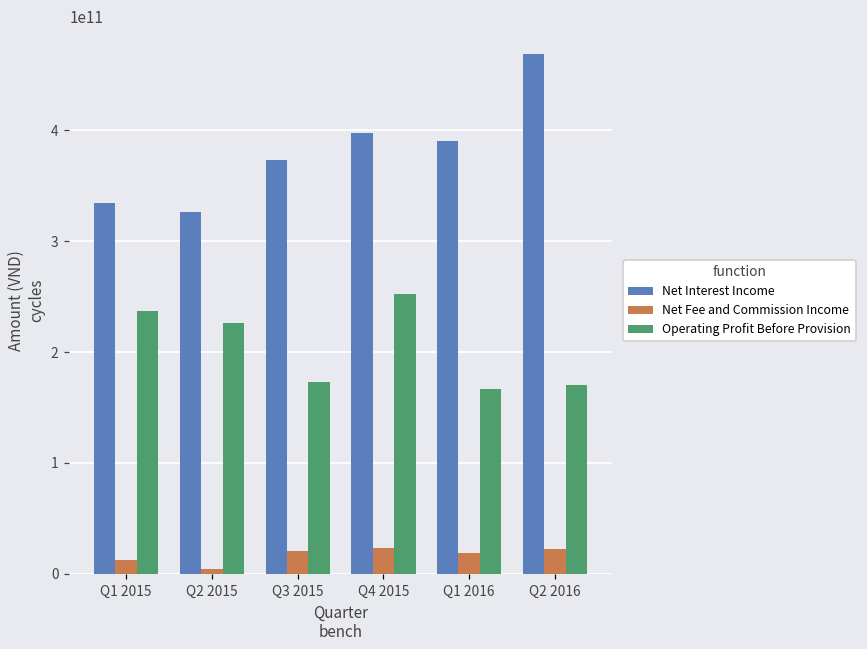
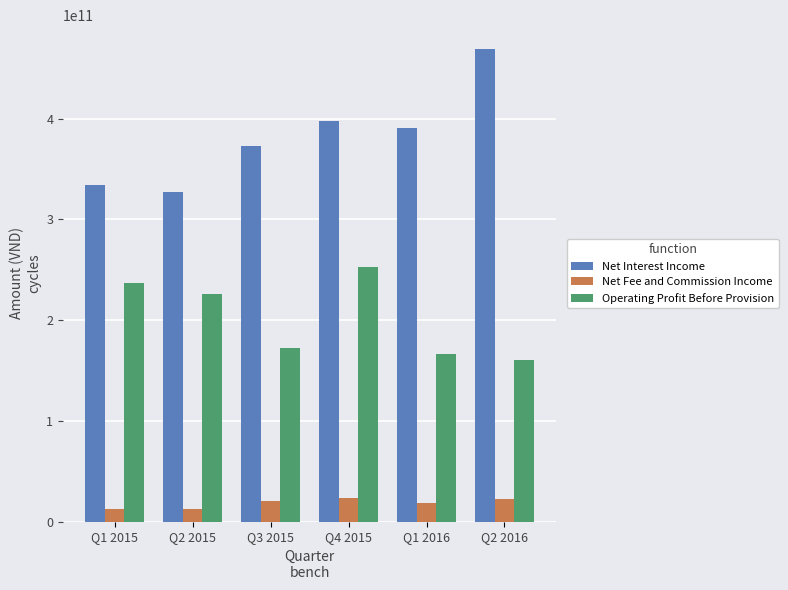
Net Fee and Commission Income, Q2 2015: 4000000000 -> 13000000000
Operating Profit Before Provision, Q2 2016: 171000000000 -> 160000000000
